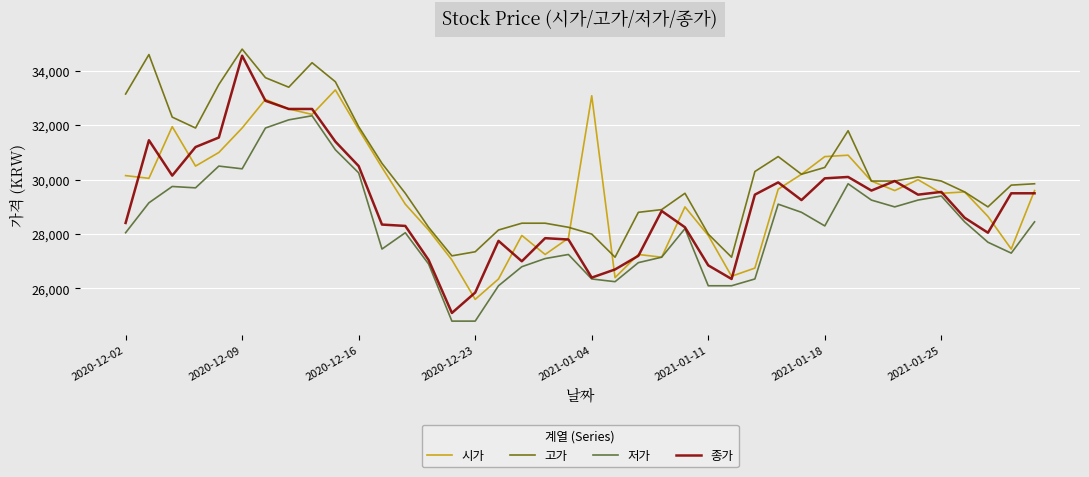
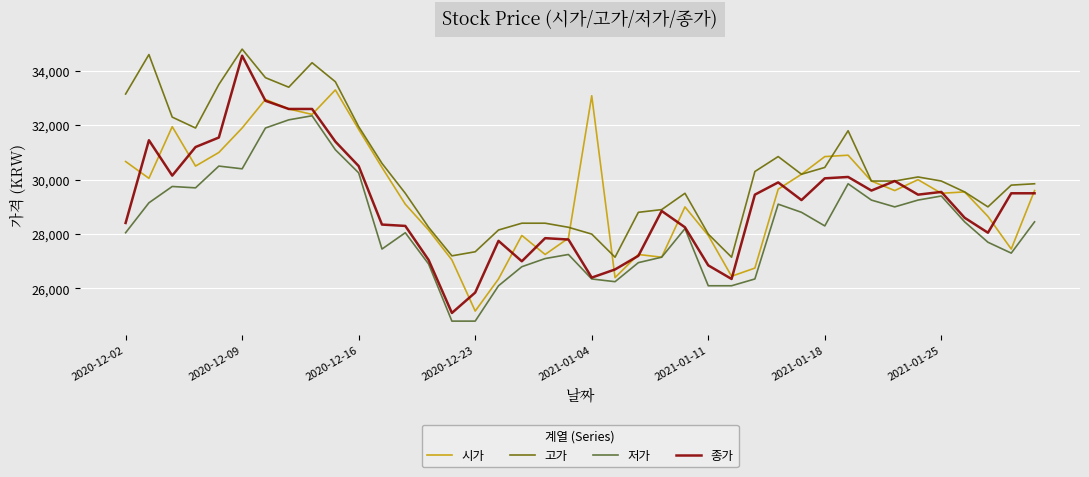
시가, 2020-12-02: 30,200 -> 30,700
시가, 2020-12-23: 25,600 -> 25,200
